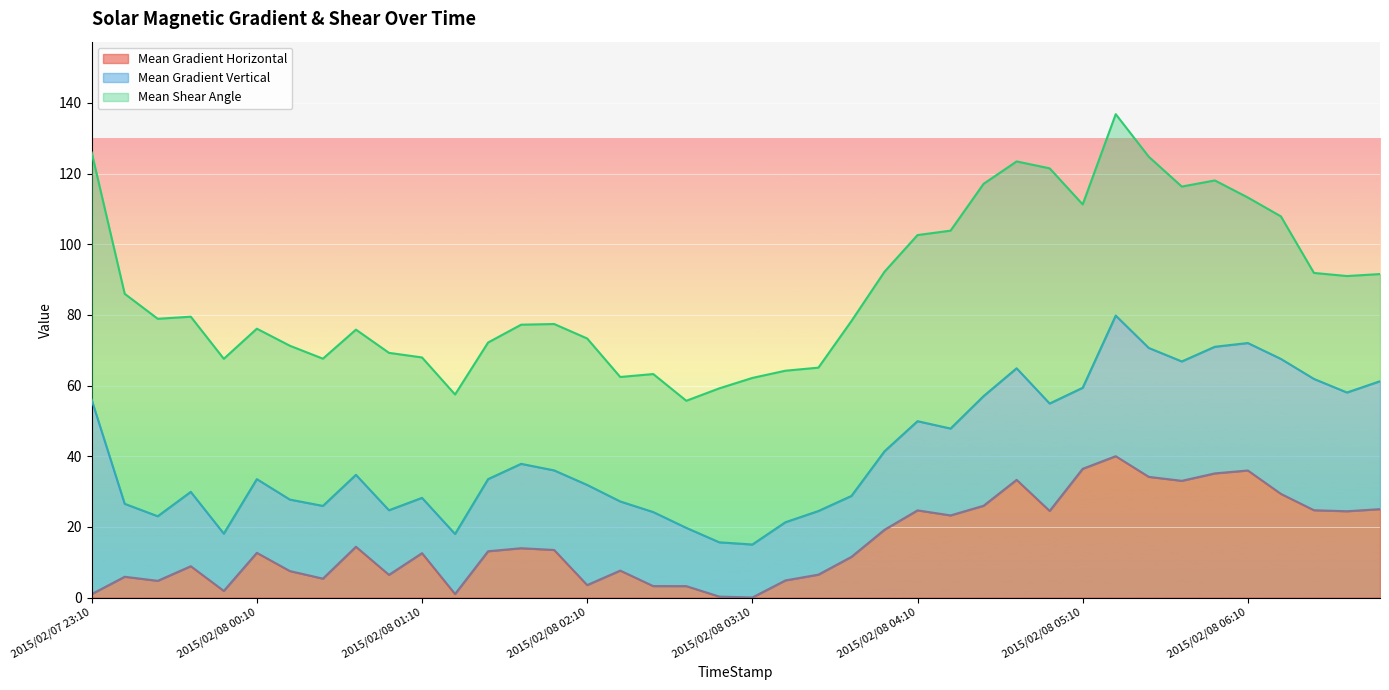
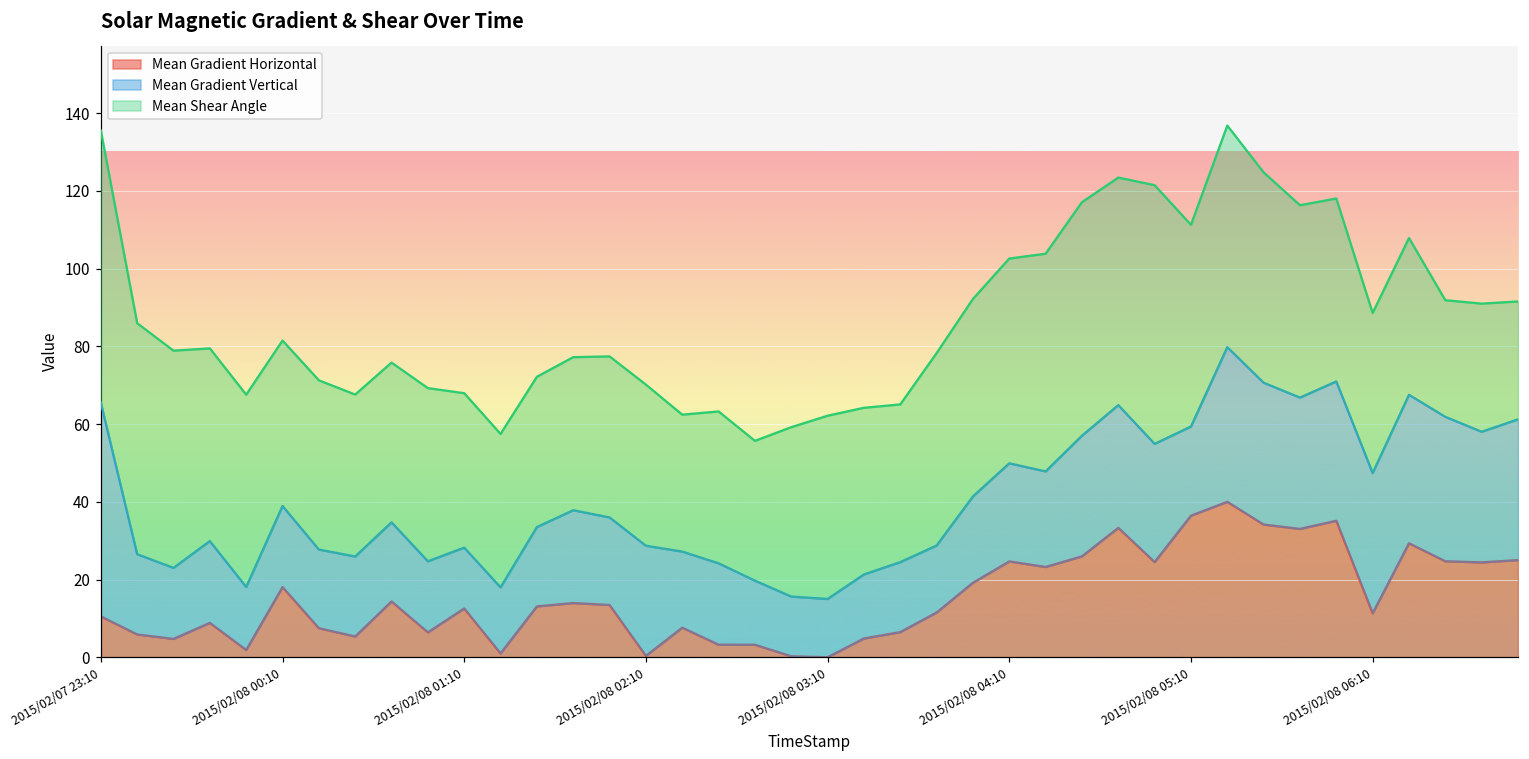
Mean Gradient Horizontal, 2015/02/07 23:10: 1 -> 11
Mean Gradient Horizontal, 2015/02/08 00:10: 13 -> 18
Mean Gradient Horizontal, 2015/02/08 02:10: 4 -> 0
Mean Gradient Horizontal, 2015/02/08 06:10: 36 -> 11
